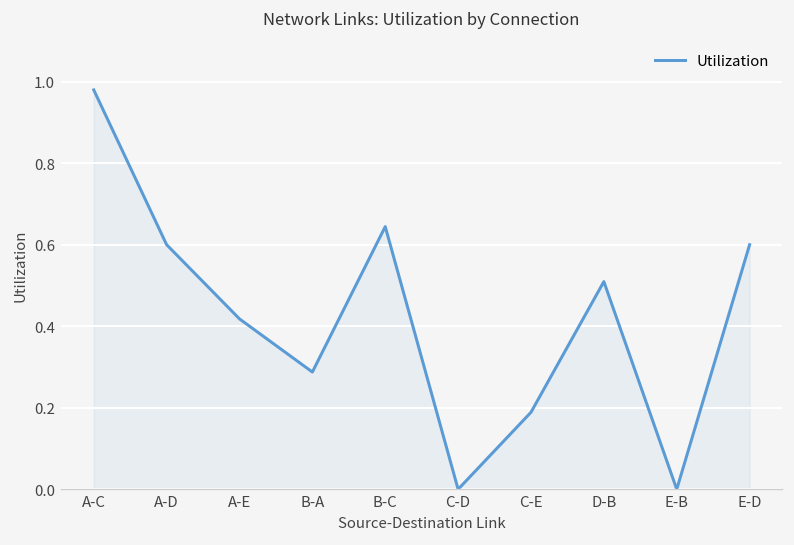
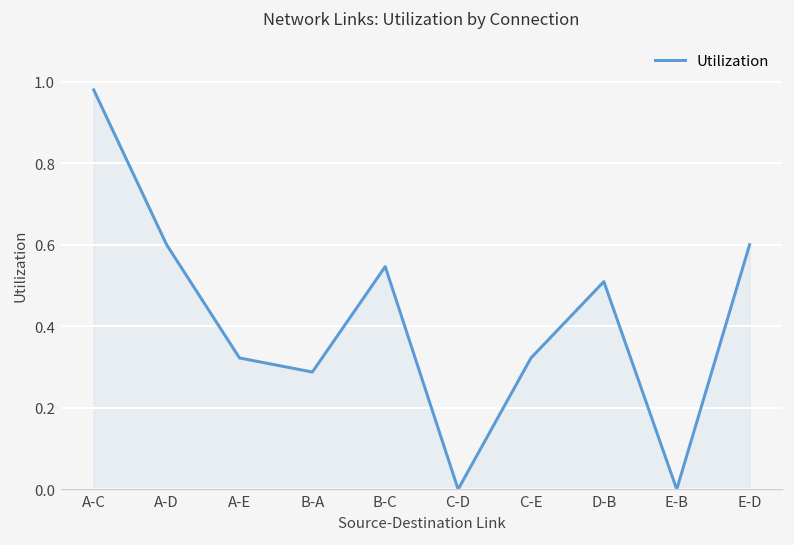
A-E: 0.42 -> 0.32
B-C: 0.64 -> 0.55
C-E: 0.19 -> 0.32
